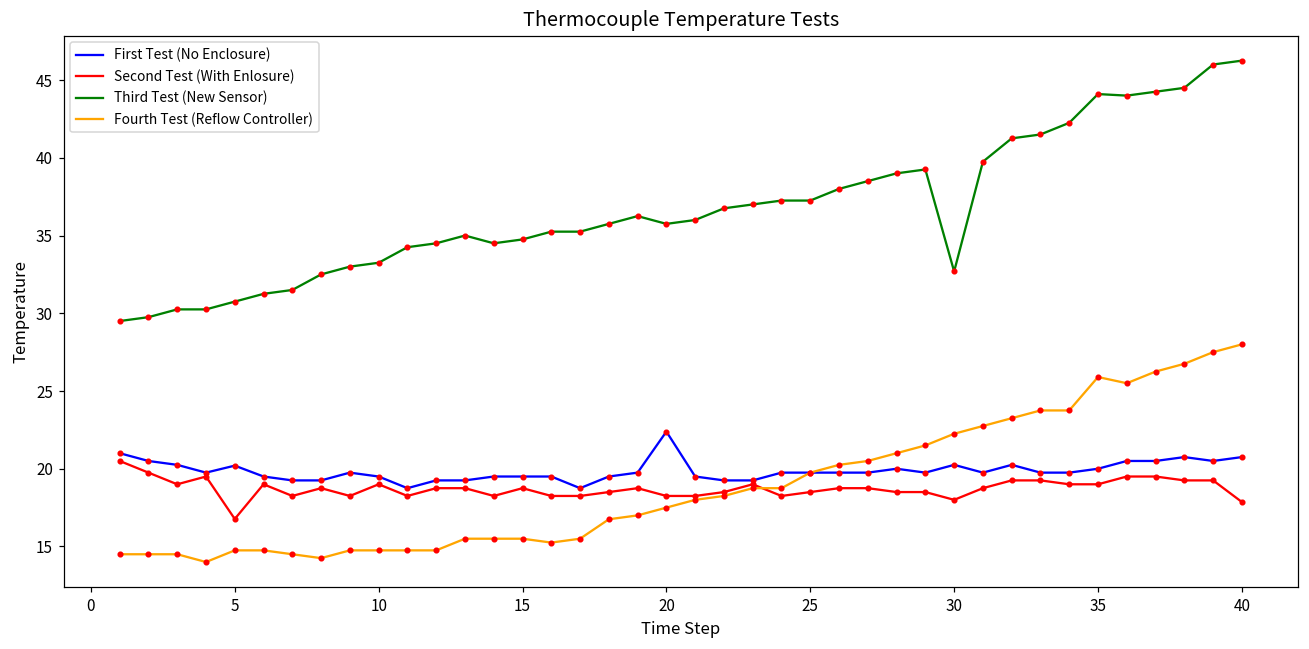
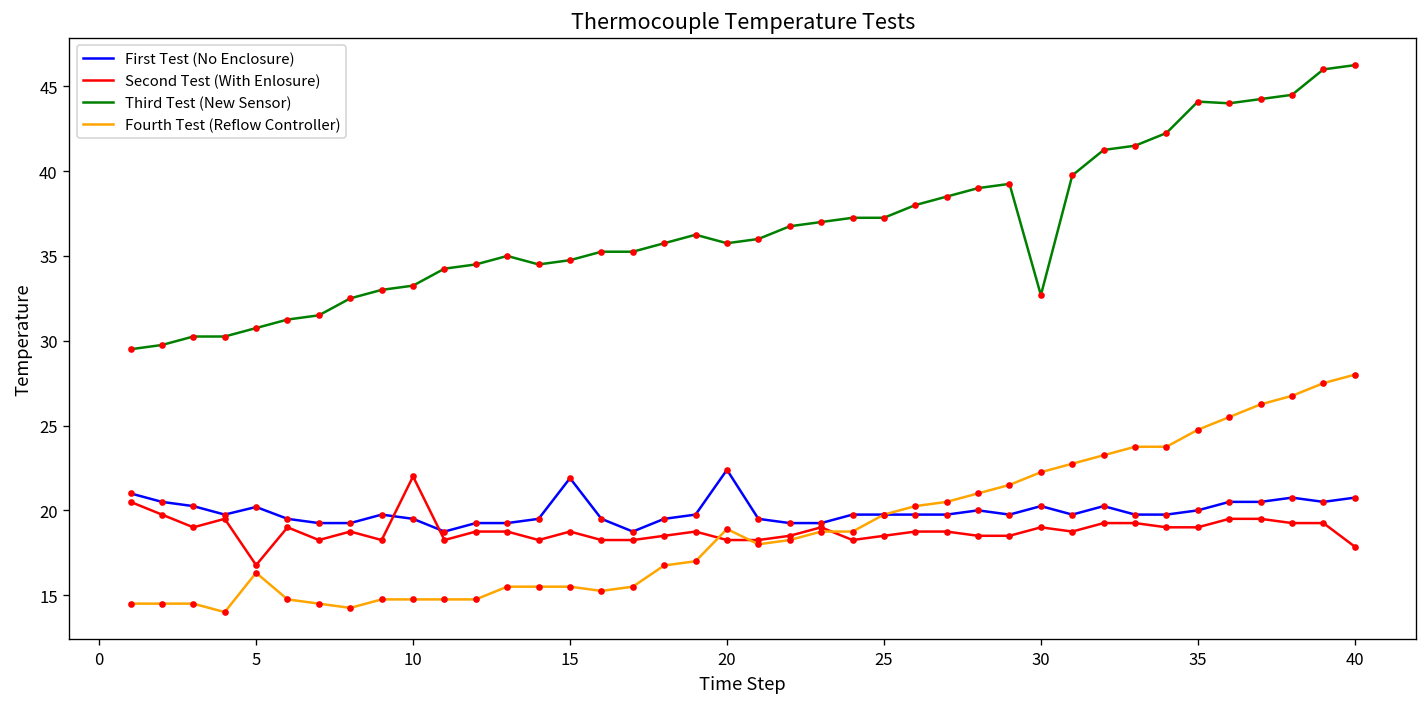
Fourth Test (Reflow Controller), 5: 14.8 -> 16.3
Second Test (With Enlosure), 10: 19 -> 22
First Test (No Enclosure), 15: 19.5 -> 21.9
Fourth Test (Reflow Controller), 20: 17.5 -> 18.9
Second Test (With Enlosure), 30: 18 -> 19
Fourth Test (Reflow Controller), 35: 25.9 -> 24.8
